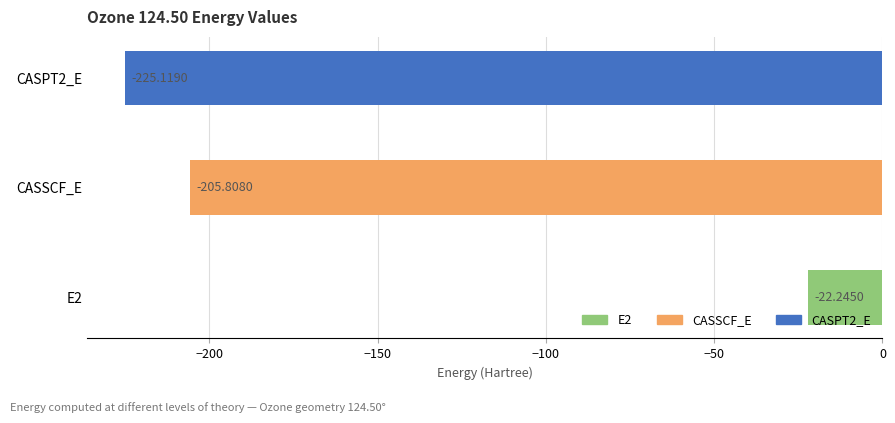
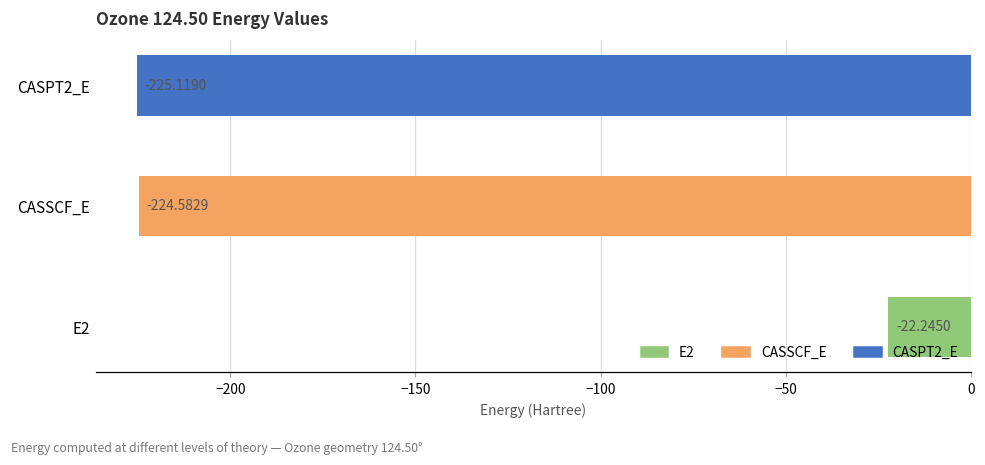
CASSCF_E: -205.8080 -> -224.5829
